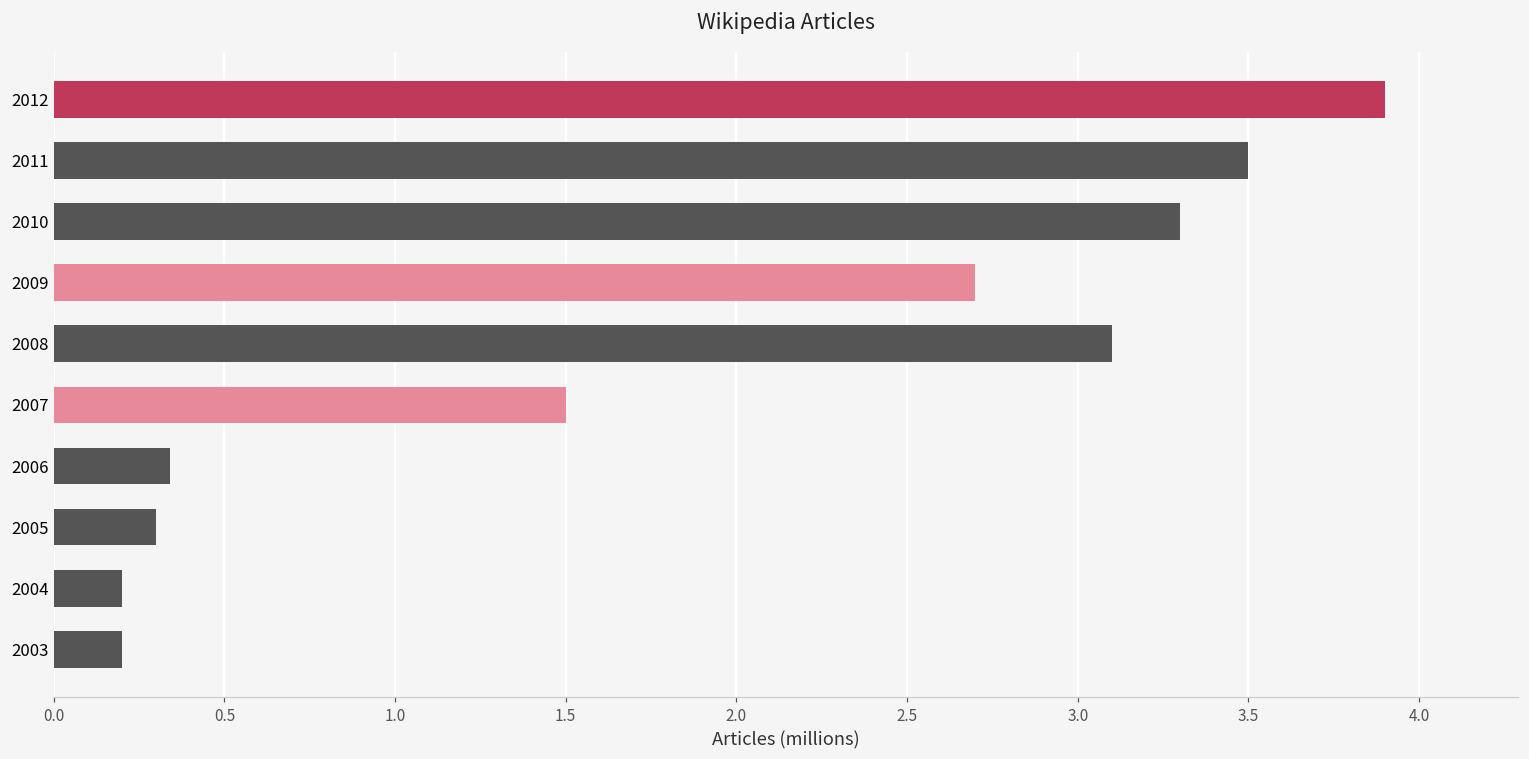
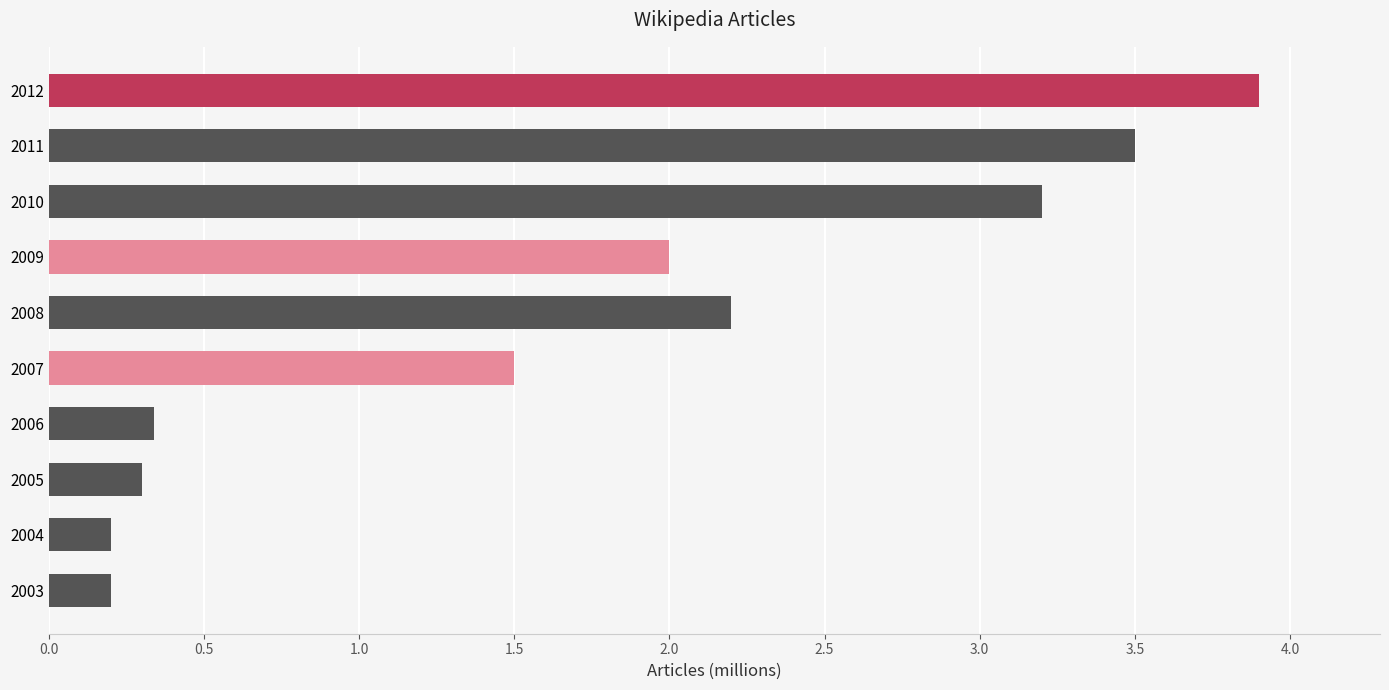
2010: 3.3 -> 3.2
2009: 2.7 -> 2.0
2008: 3.1 -> 2.2
